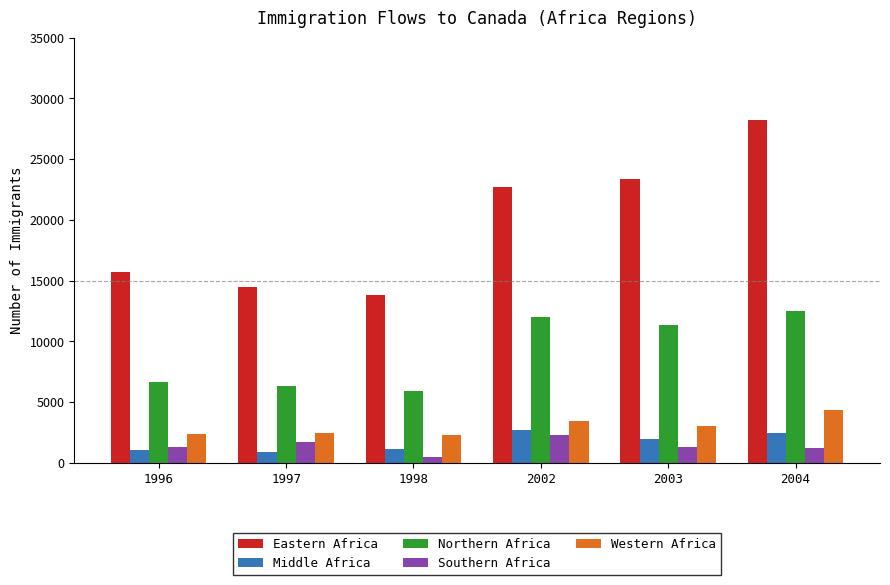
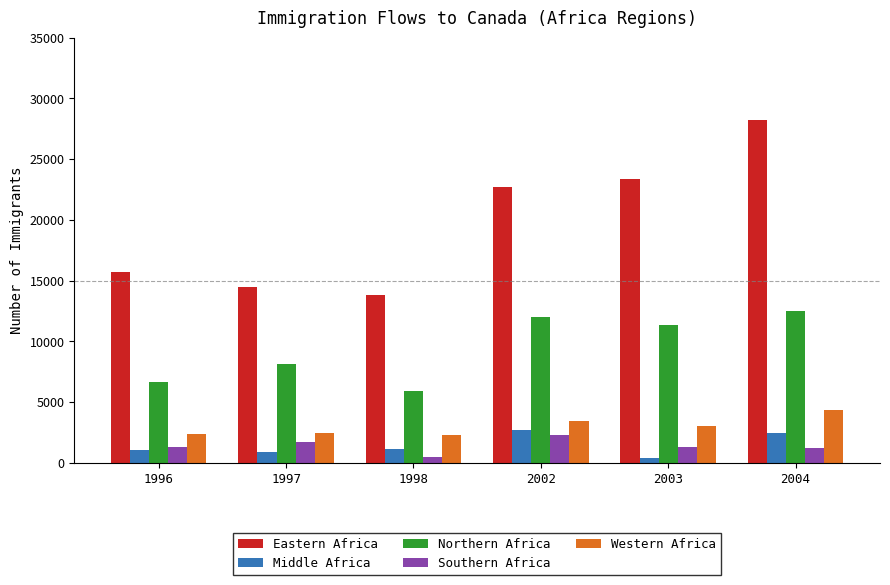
Northern Africa, 1997: 6300 -> 8100
Middle Africa, 2003: 1900 -> 400
